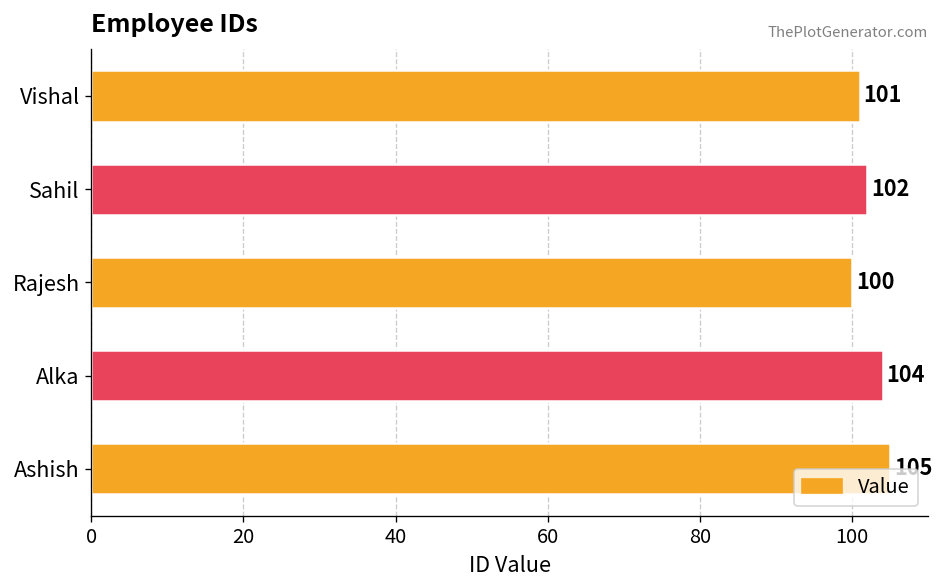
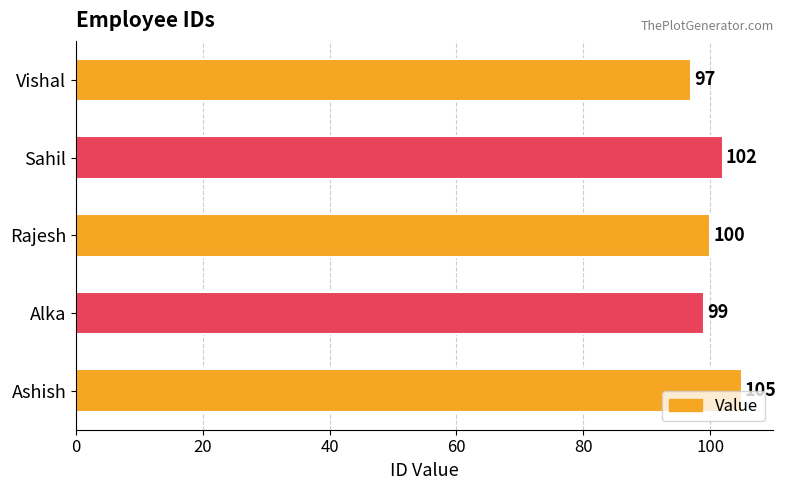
Vishal: 101 -> 97
Alka: 104 -> 99
